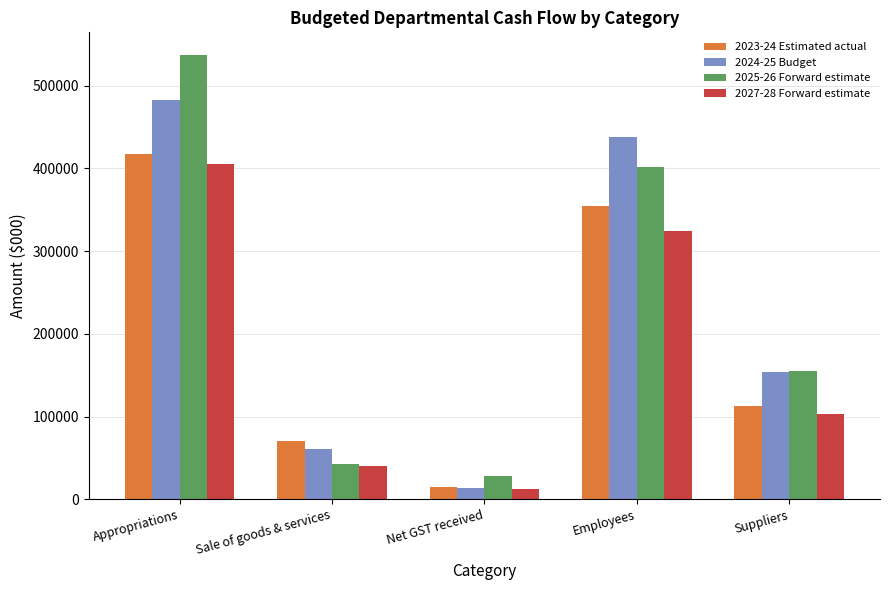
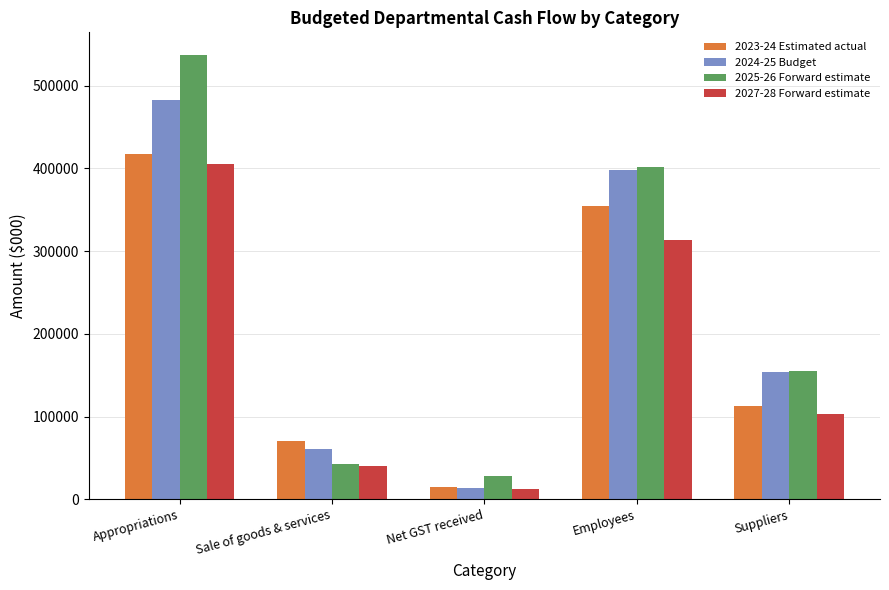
2024-25 Budget, Employees: 440000 -> 400000
2027-28 Forward estimate, Employees: 320000 -> 310000
